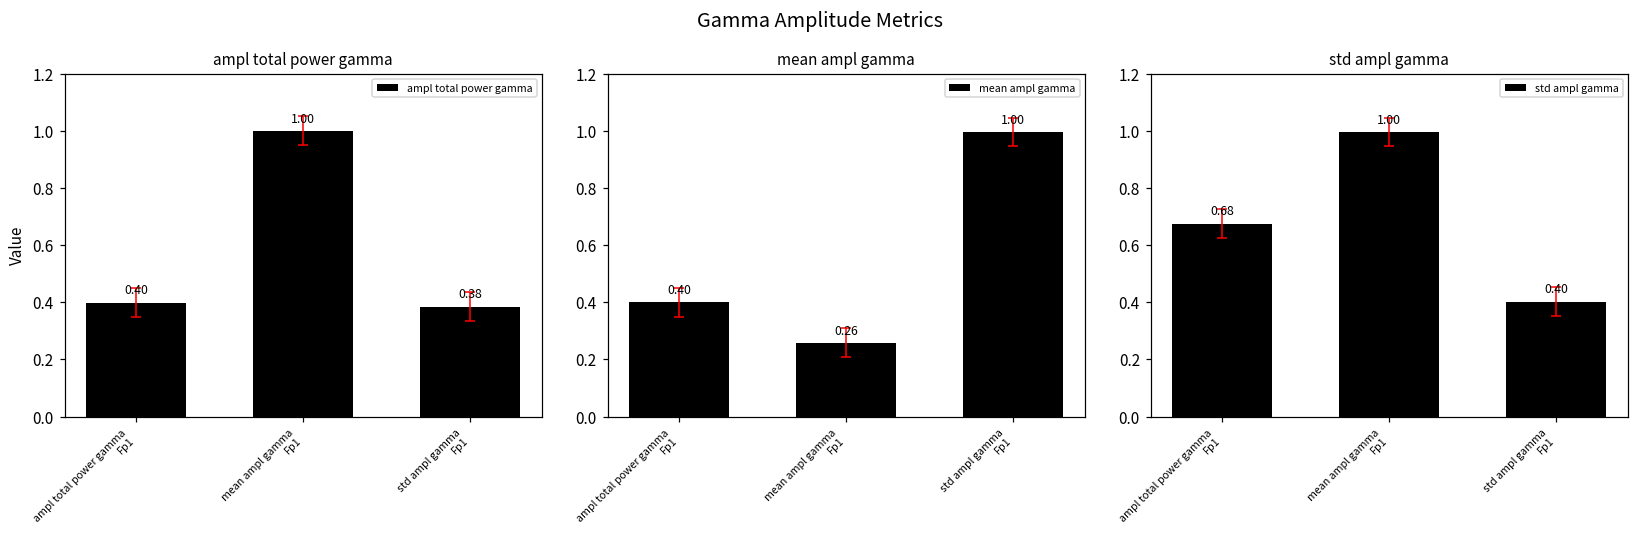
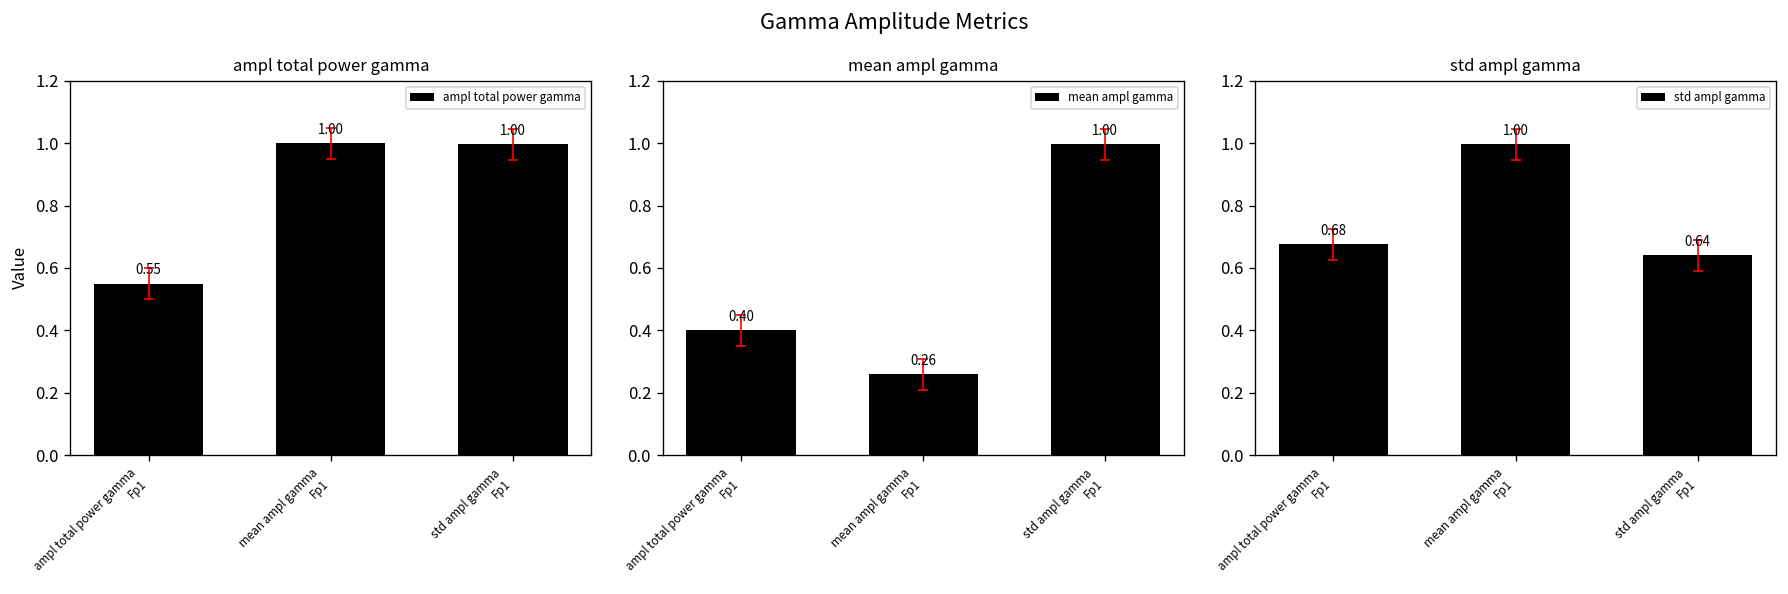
ampl total power gamma, ampl total power gamma, ampl total power gamma Fp1: 0.40 -> 0.55
ampl total power gamma, ampl total power gamma, std ampl gamma Fp1: 0.38 -> 1.00
std ampl gamma, std ampl gamma, std ampl gamma Fp1: 0.40 -> 0.64
